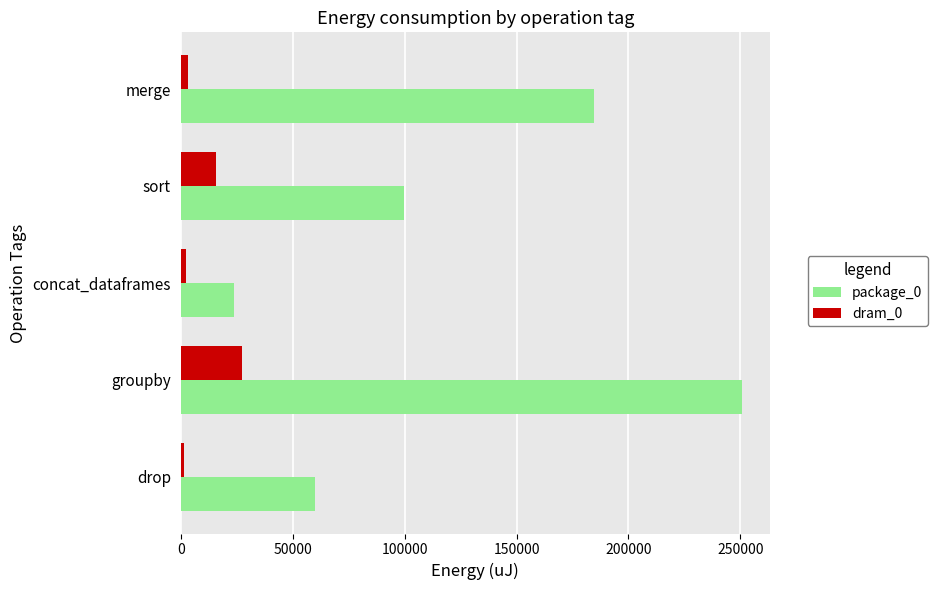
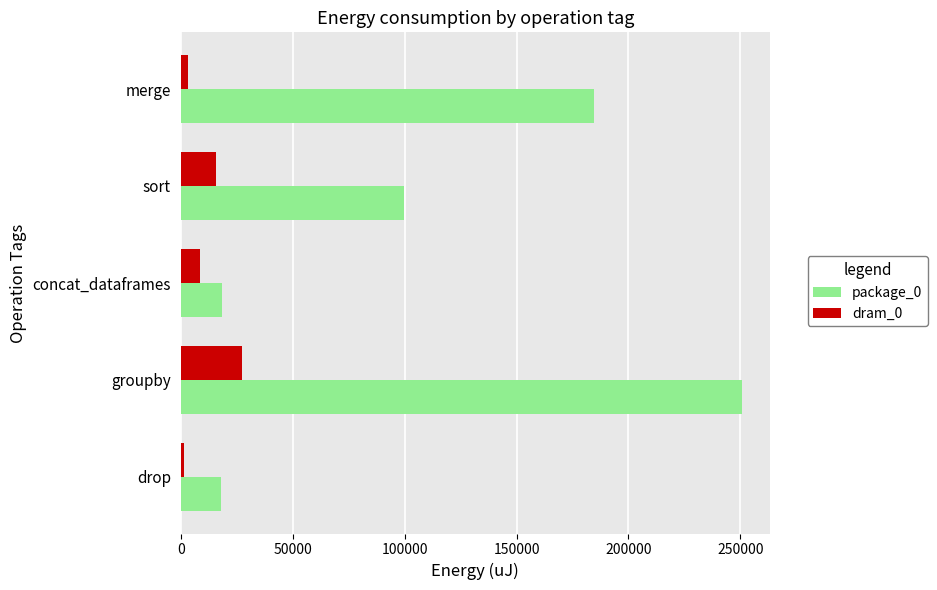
dram_0, concat_dataframes: 2000 -> 9000
package_0, concat_dataframes: 24000 -> 18000
package_0, drop: 60000 -> 18000
